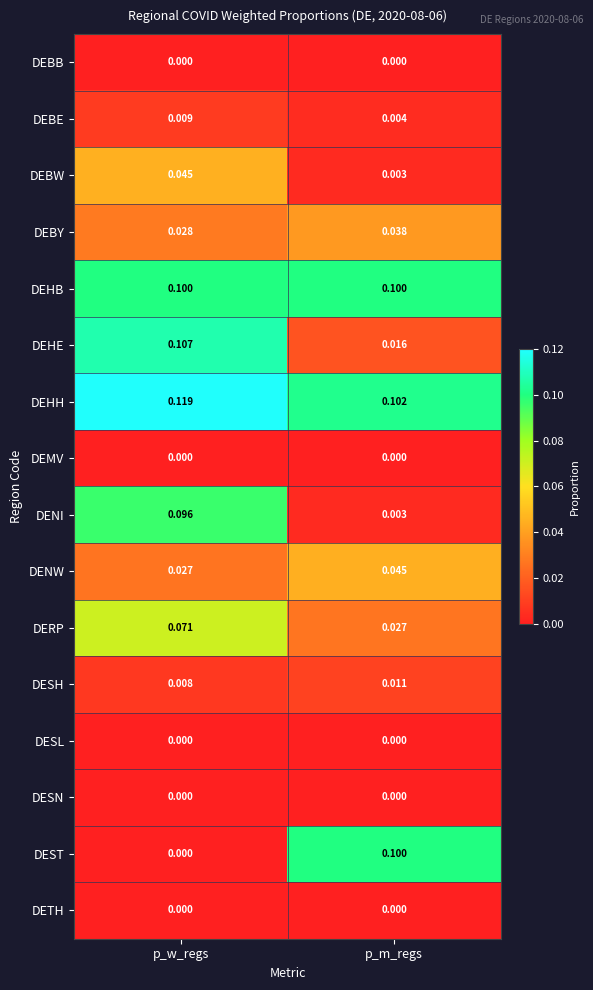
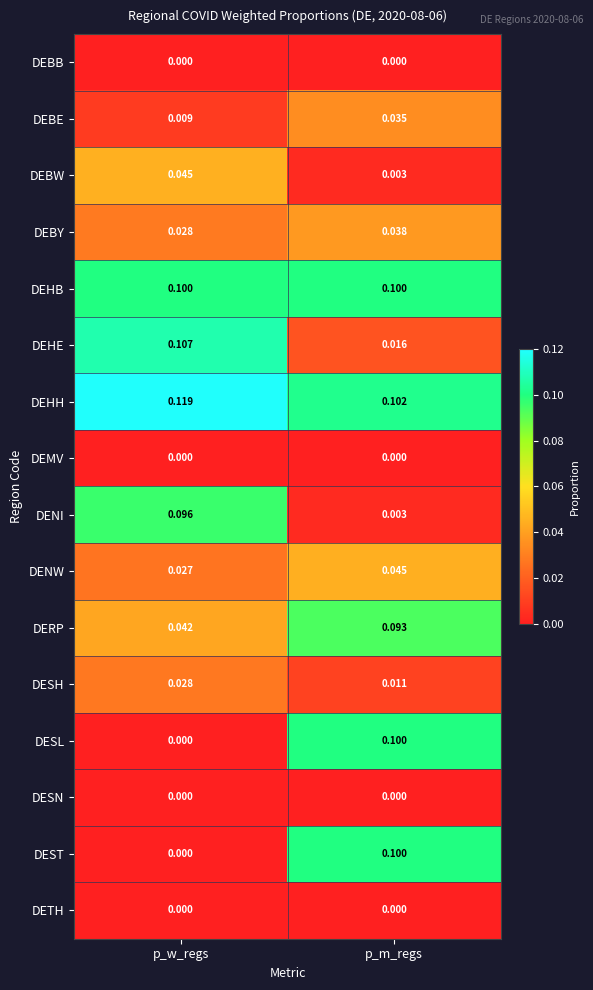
DEBE, p_m_regs: 0.004 -> 0.035
DERP, p_w_regs: 0.071 -> 0.042
DERP, p_m_regs: 0.027 -> 0.093
DESH, p_w_regs: 0.008 -> 0.028
DESL, p_m_regs: 0.000 -> 0.100
